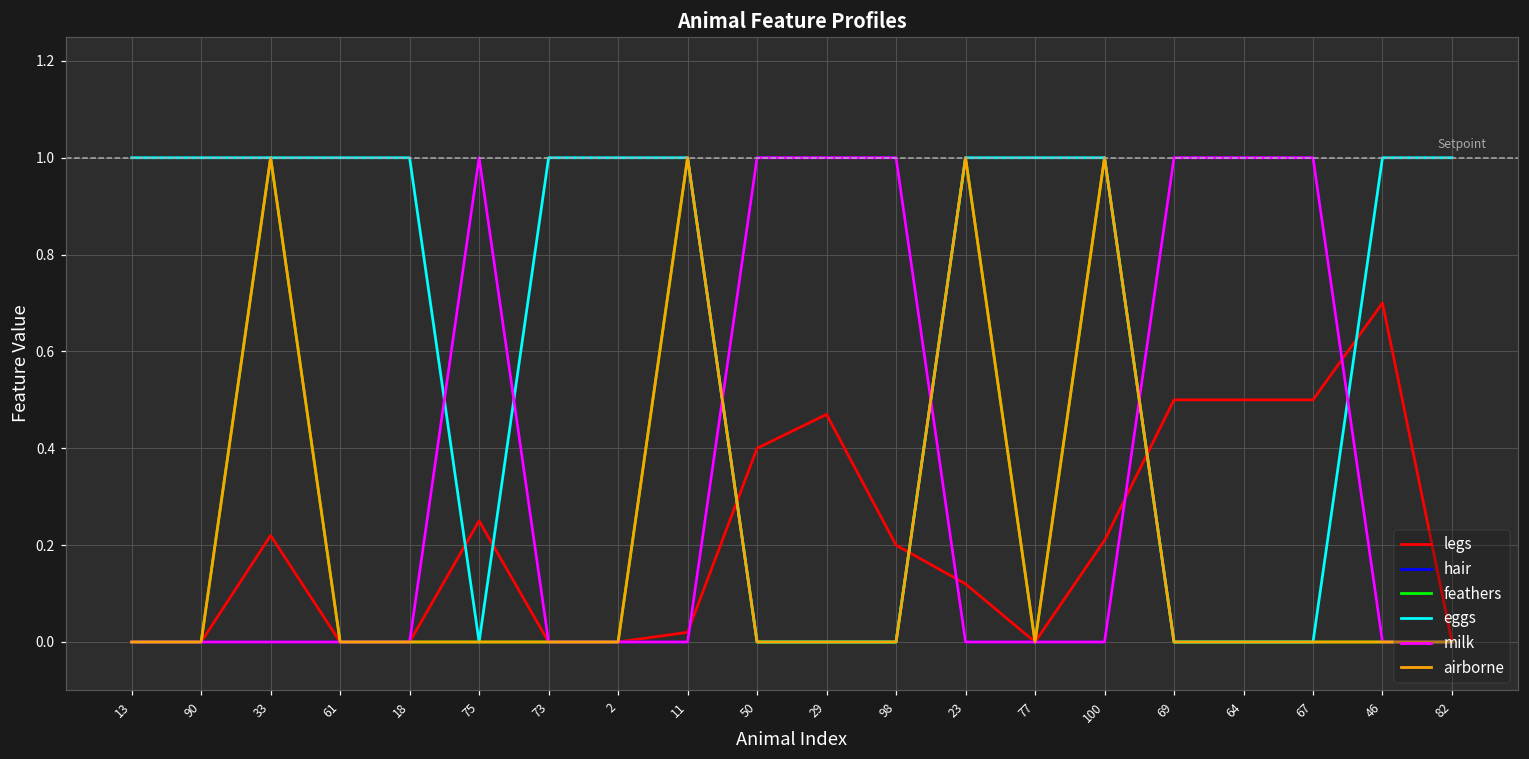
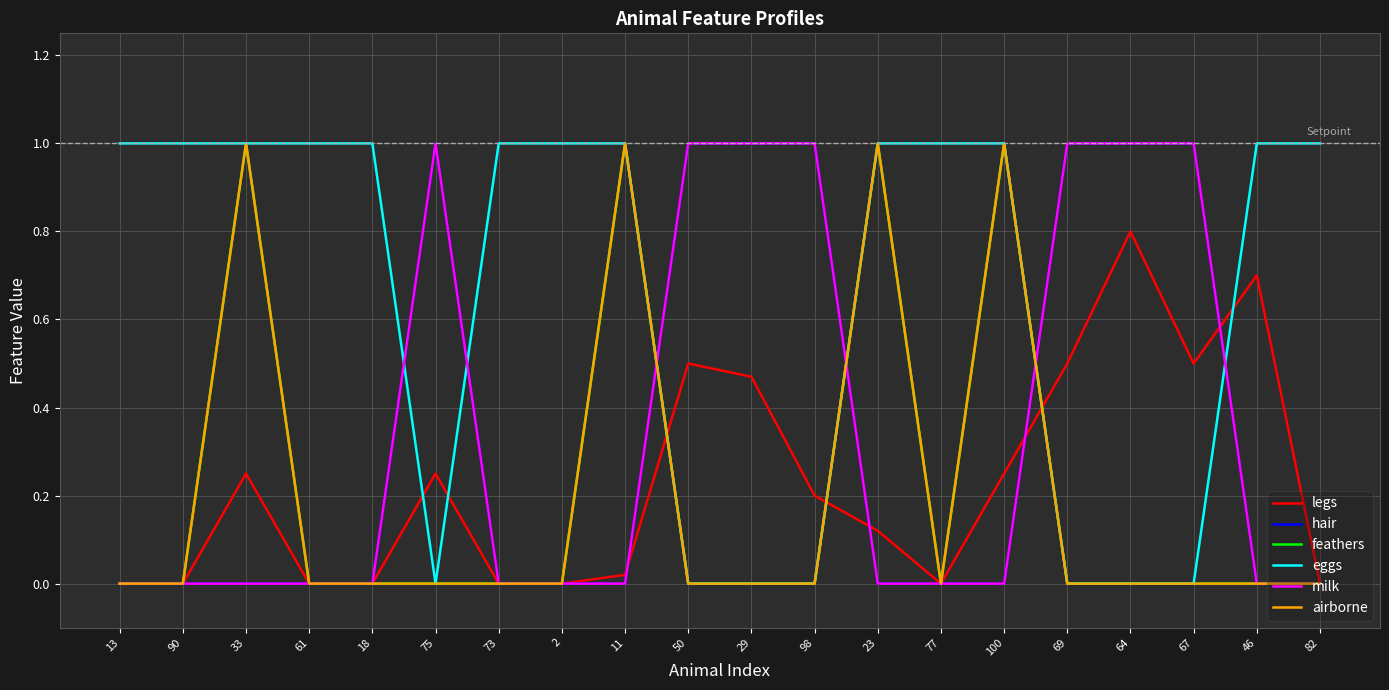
legs, 33: 0.22 -> 0.25
legs, 50: 0.4 -> 0.5
legs, 100: 0.21 -> 0.25
legs, 64: 0.5 -> 0.8
